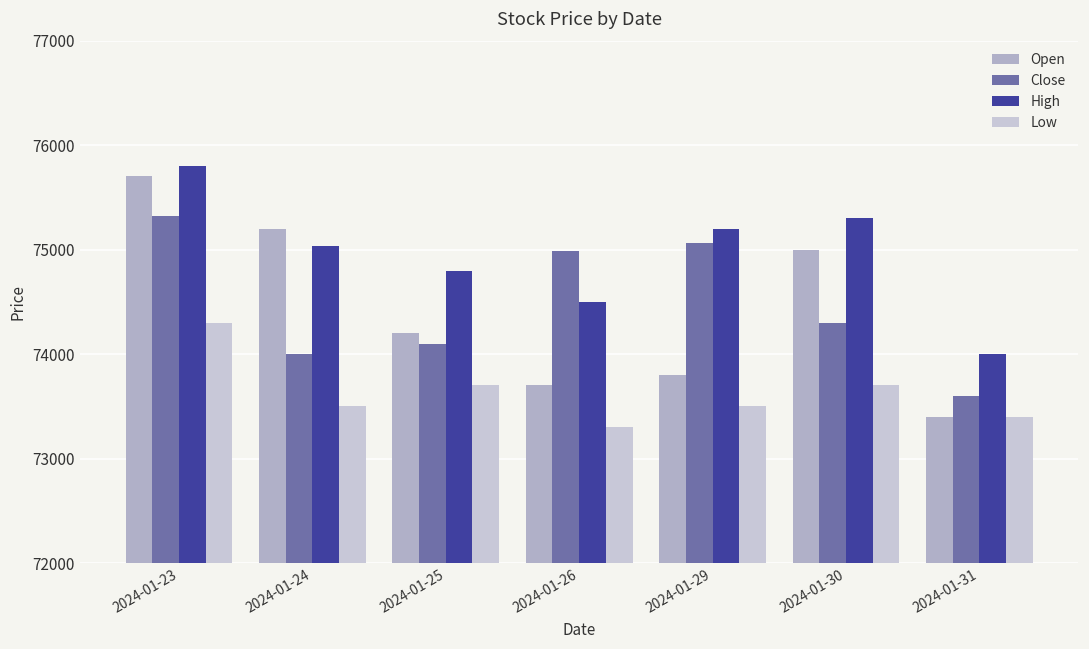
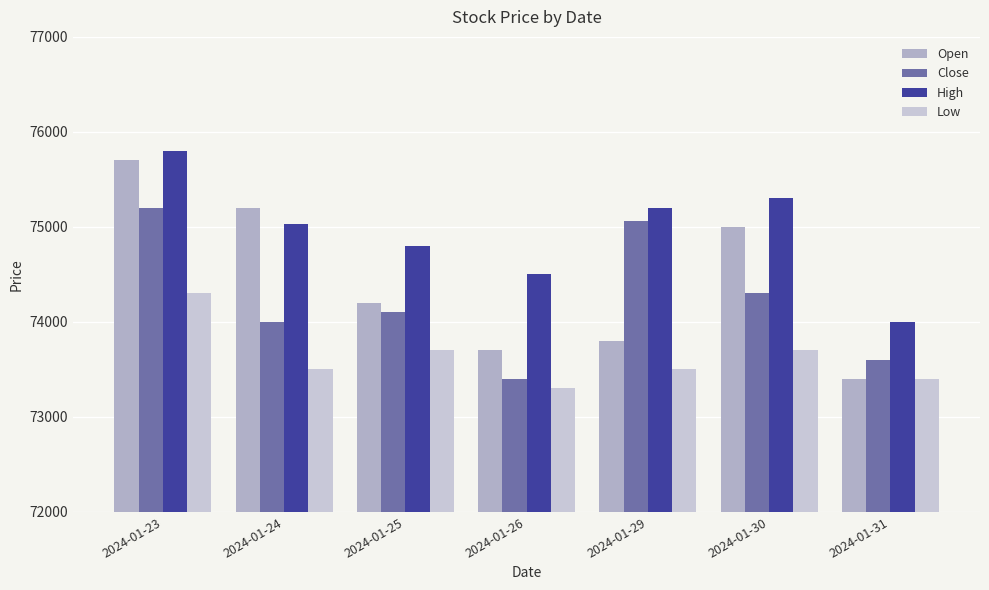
Close, 2024-01-23: 75300 -> 75200
Close, 2024-01-26: 75000 -> 73400
